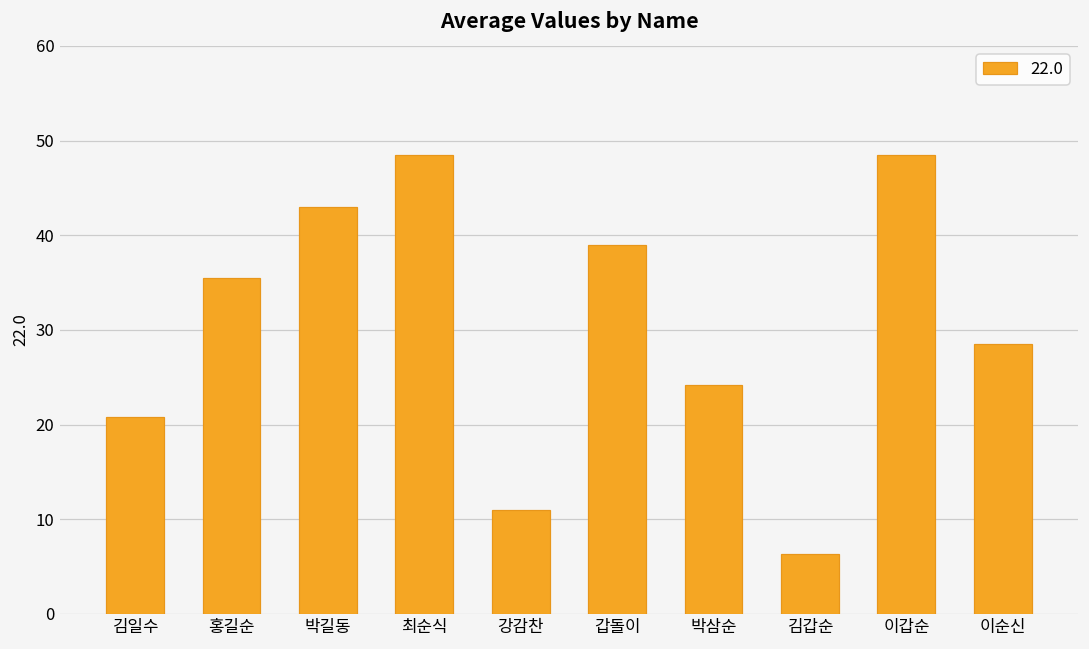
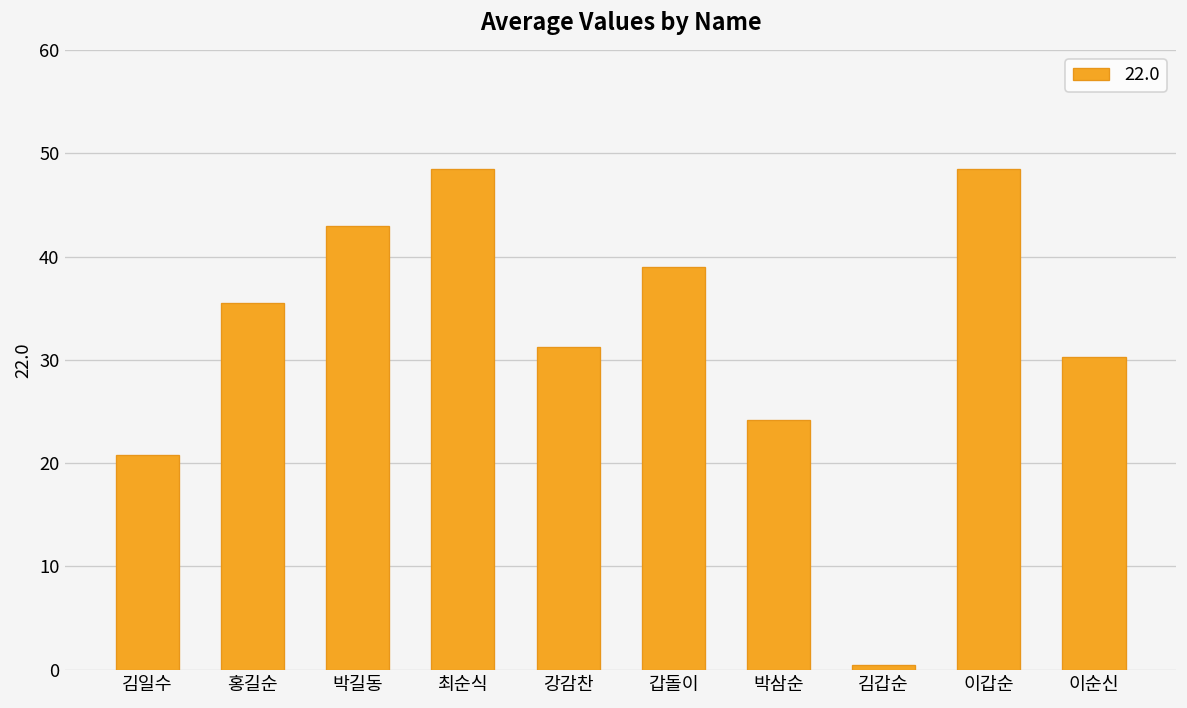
강감찬: 11 -> 31
김갑순: 6 -> 1
이순신: 29 -> 30
